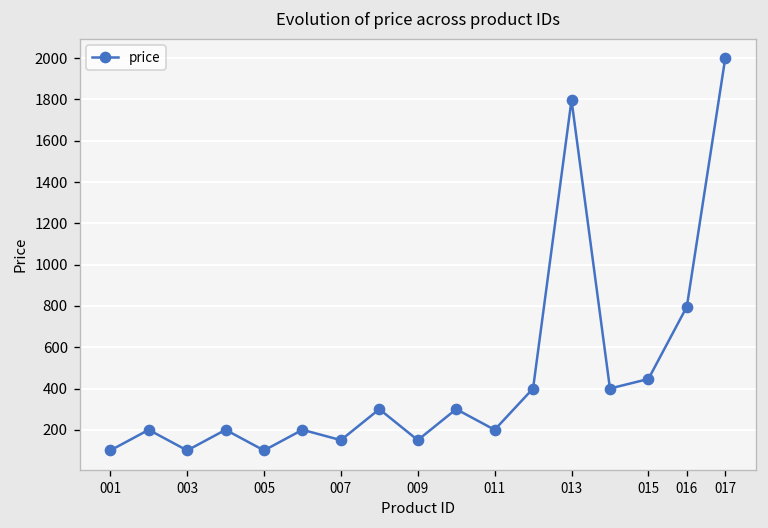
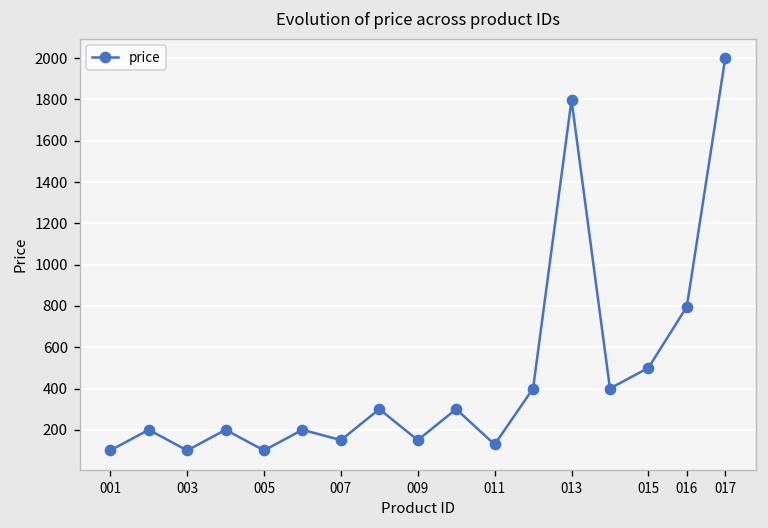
011: 200 -> 130
015: 450 -> 500
